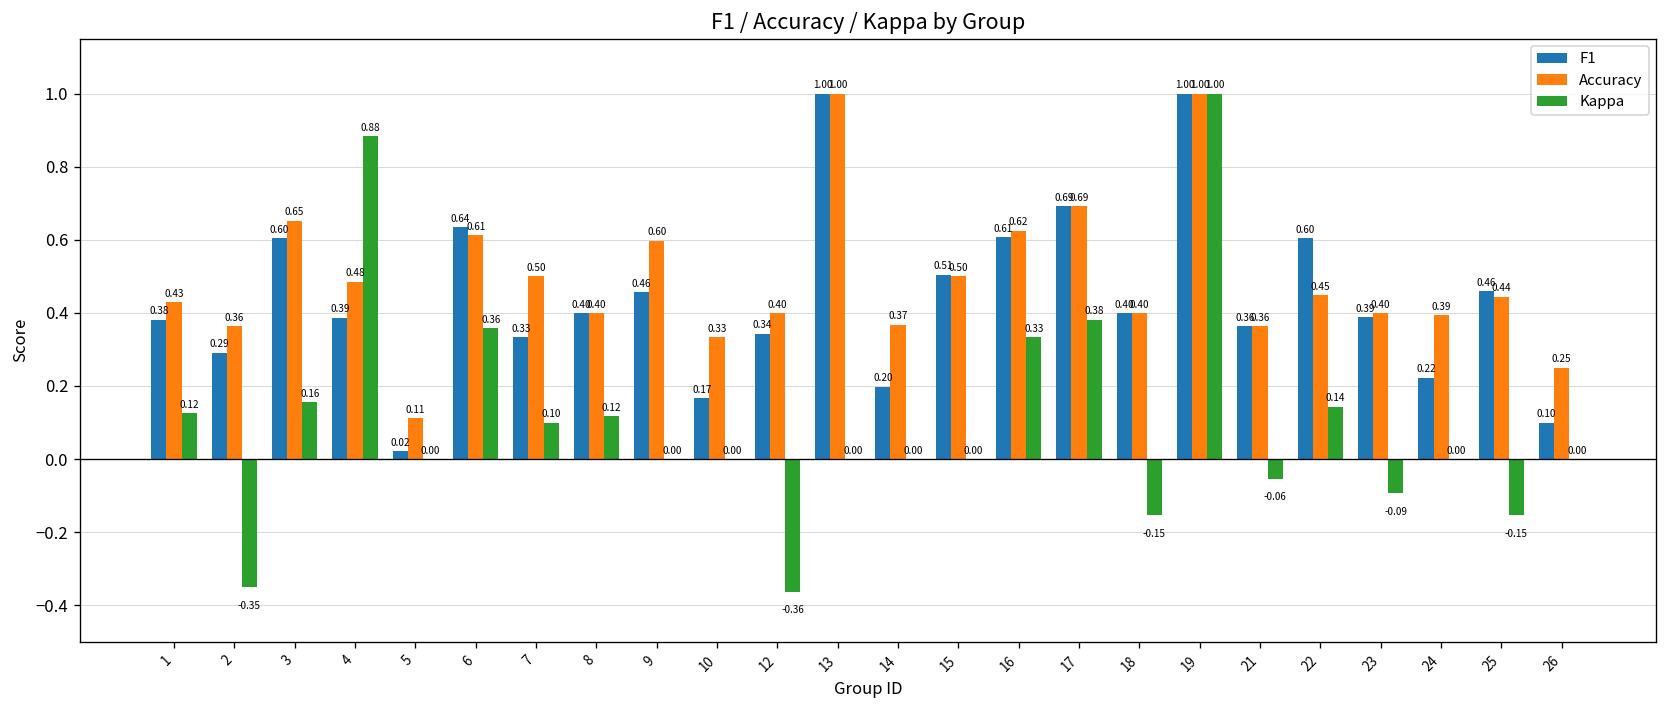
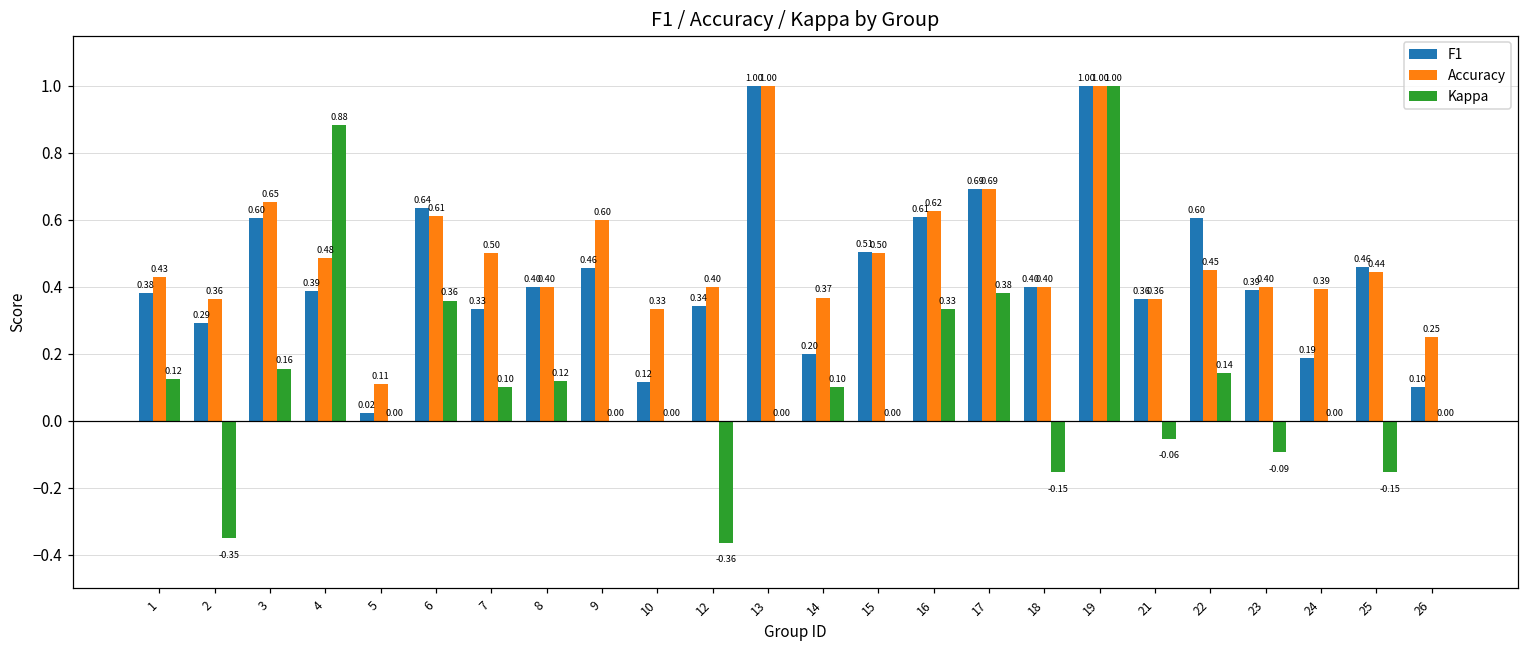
F1, 10: 0.17 -> 0.12
Kappa, 14: 0.00 -> 0.10
F1, 24: 0.22 -> 0.19
